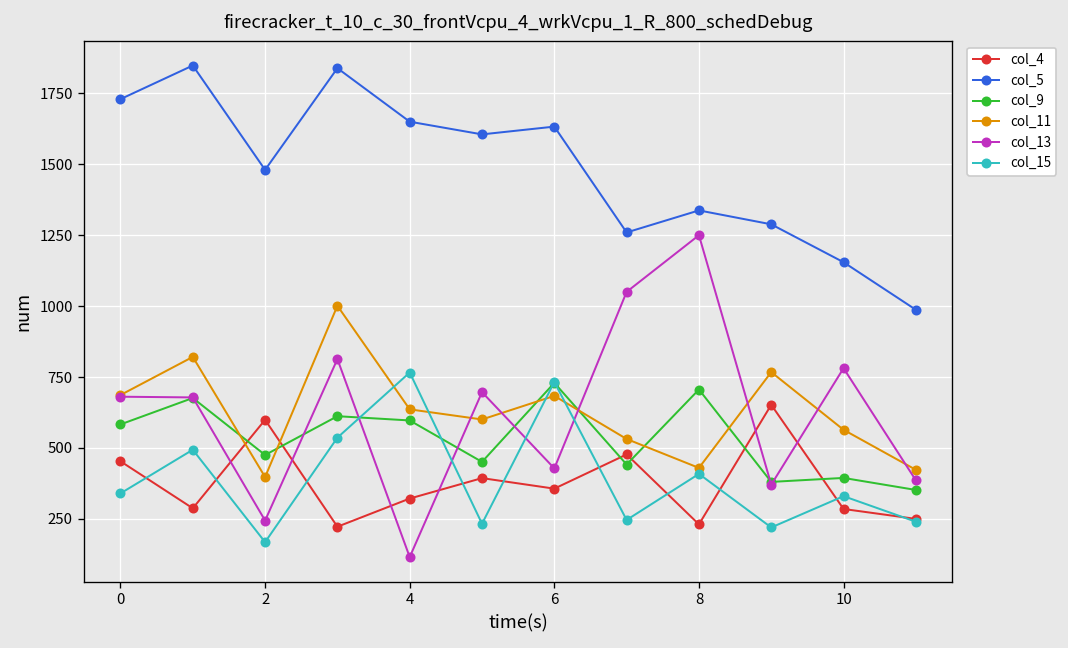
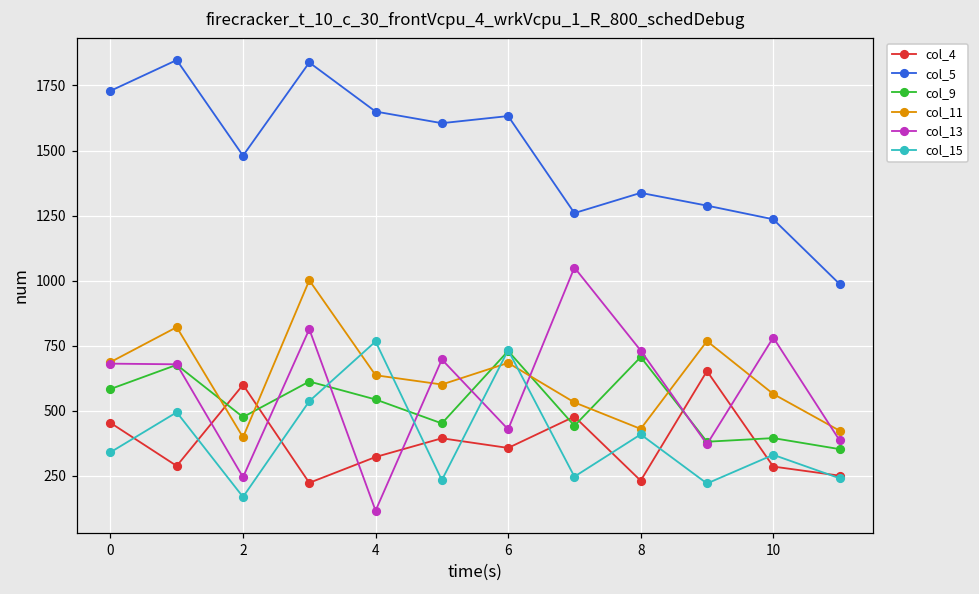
col_9, 4: 600 -> 540
col_13, 8: 1250 -> 730
col_5, 10: 1150 -> 1240
